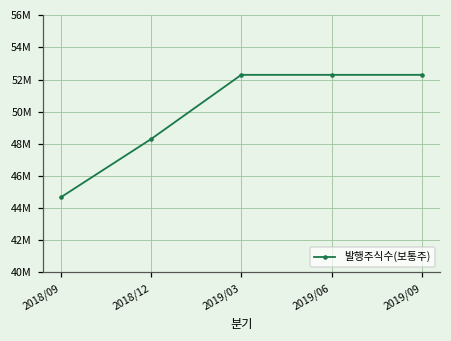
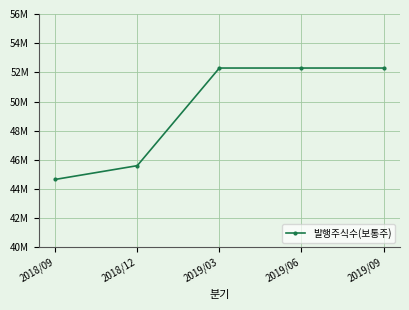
2018/12: 48300000 -> 45600000
